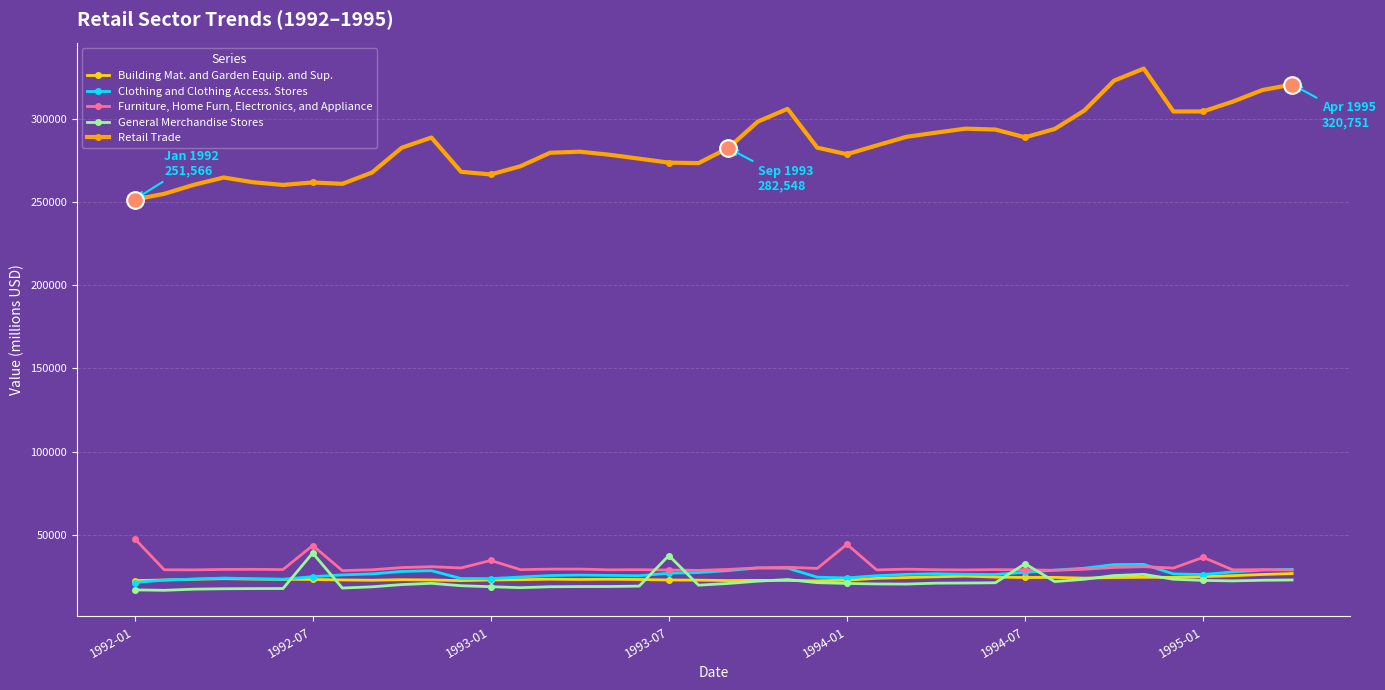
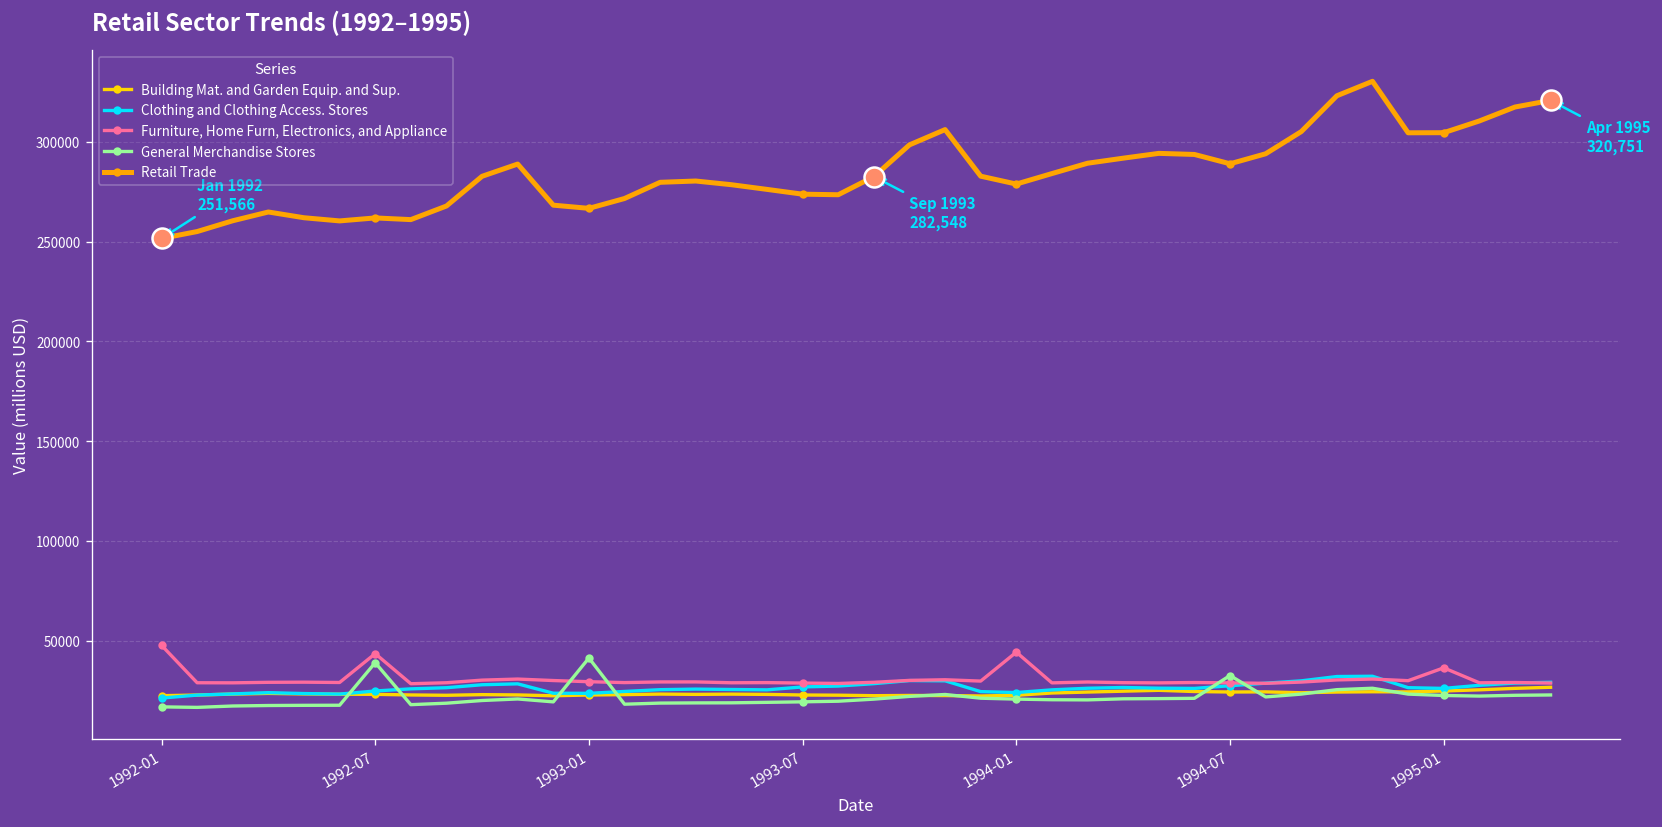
Furniture, Home Furn, Electronics, and Appliance, 1993-01: 34000 -> 29000
General Merchandise Stores, 1993-01: 19000 -> 41000
General Merchandise Stores, 1993-07: 37000 -> 19000
